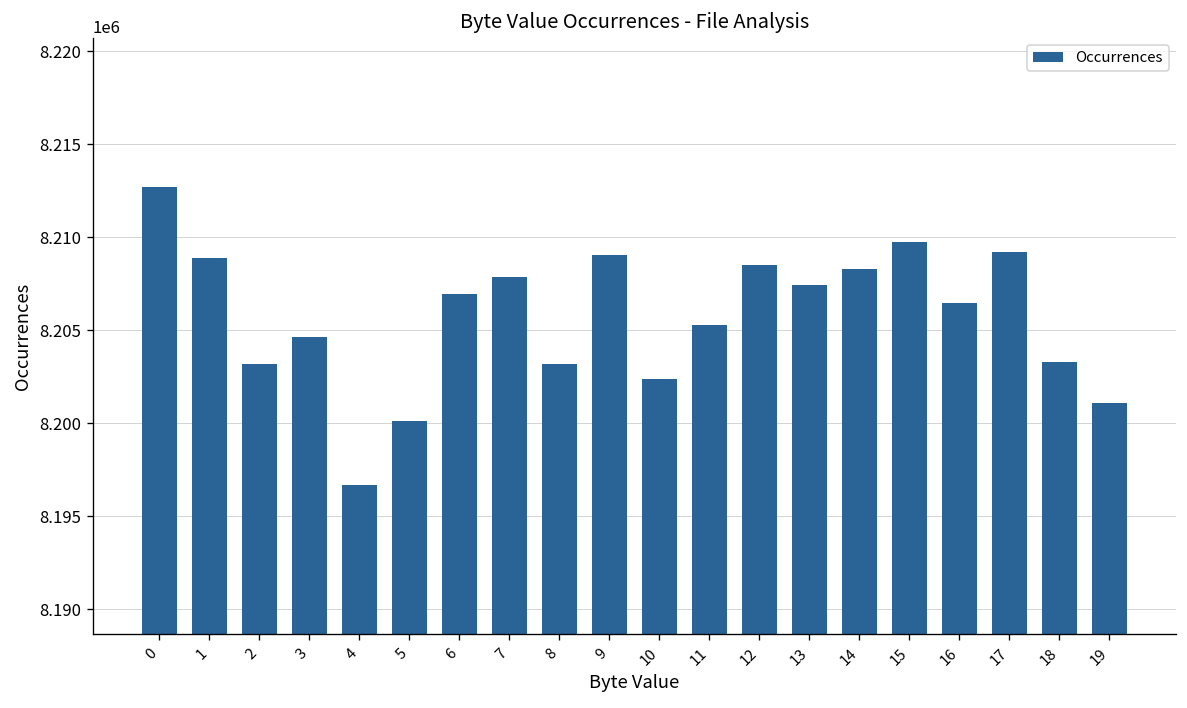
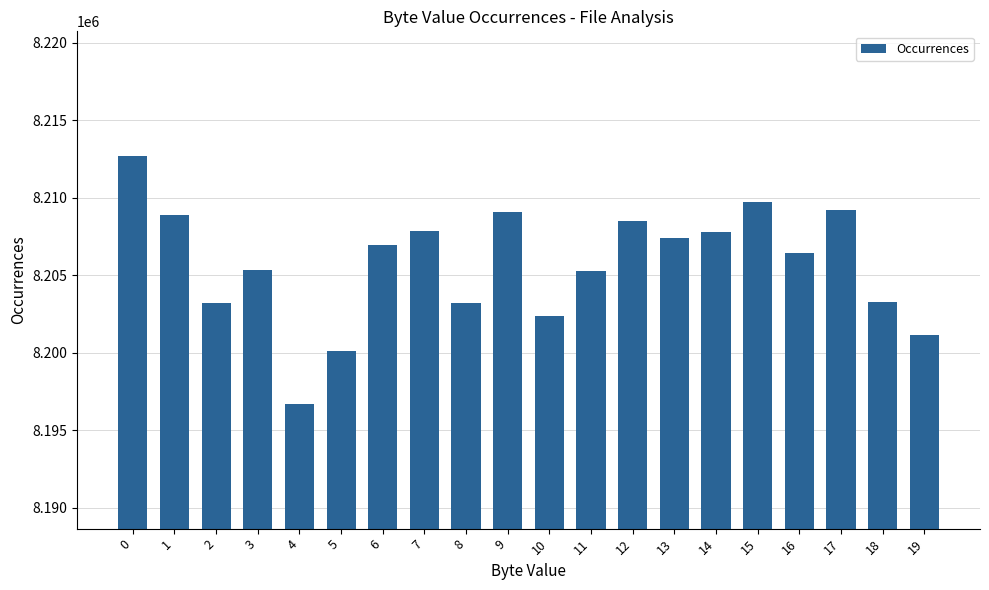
3: 8204600 -> 8205400
14: 8208300 -> 8207800
